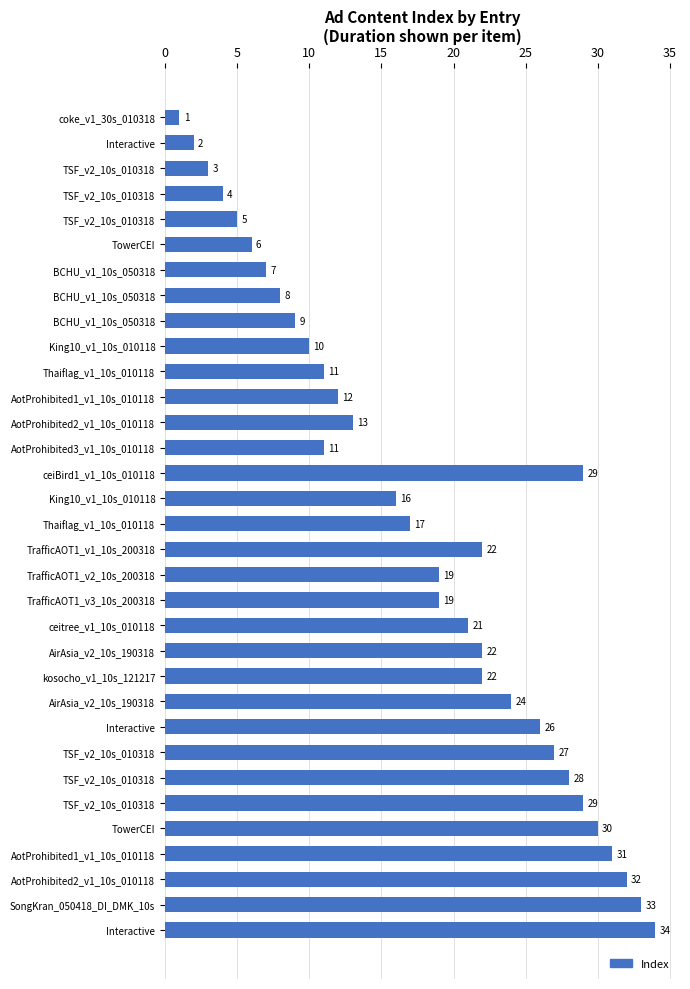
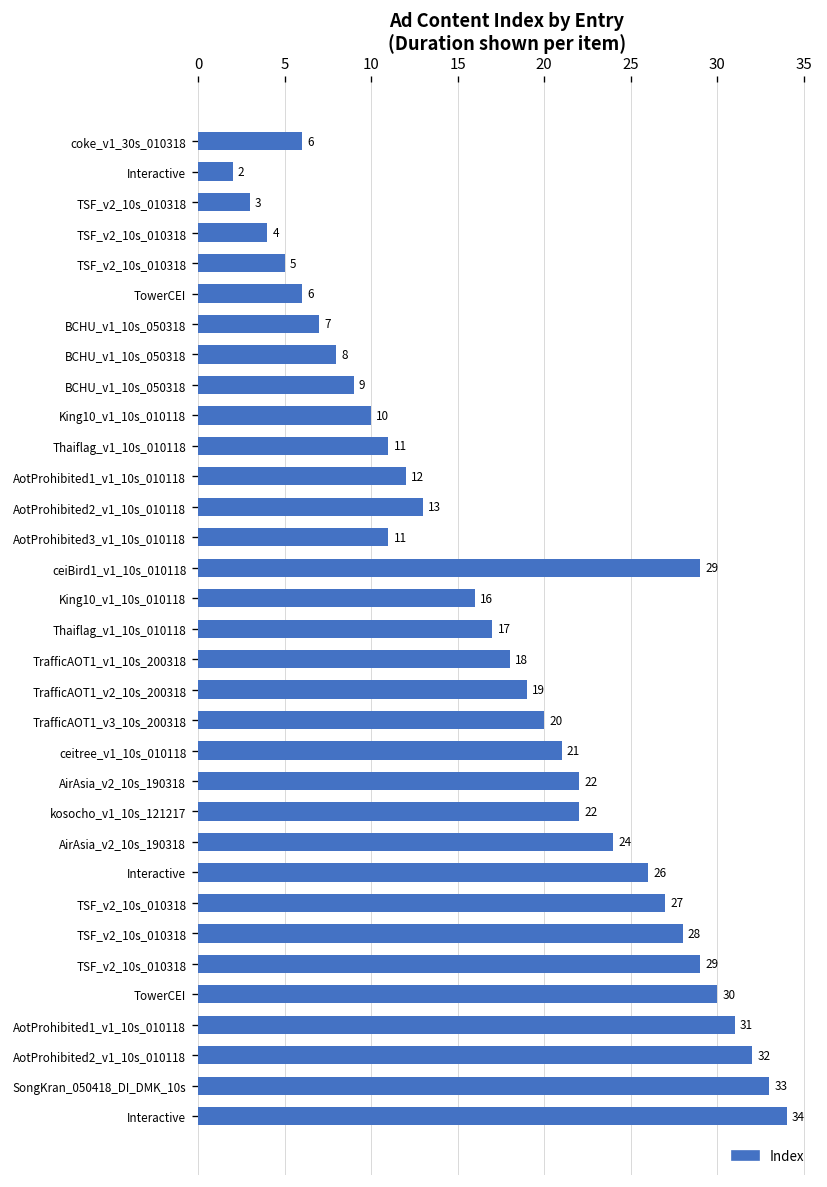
coke_v1_30s_010318: 1 -> 6
TrafficAOT1_v1_10s_200318: 22 -> 18
TrafficAOT1_v3_10s_200318: 19 -> 20
